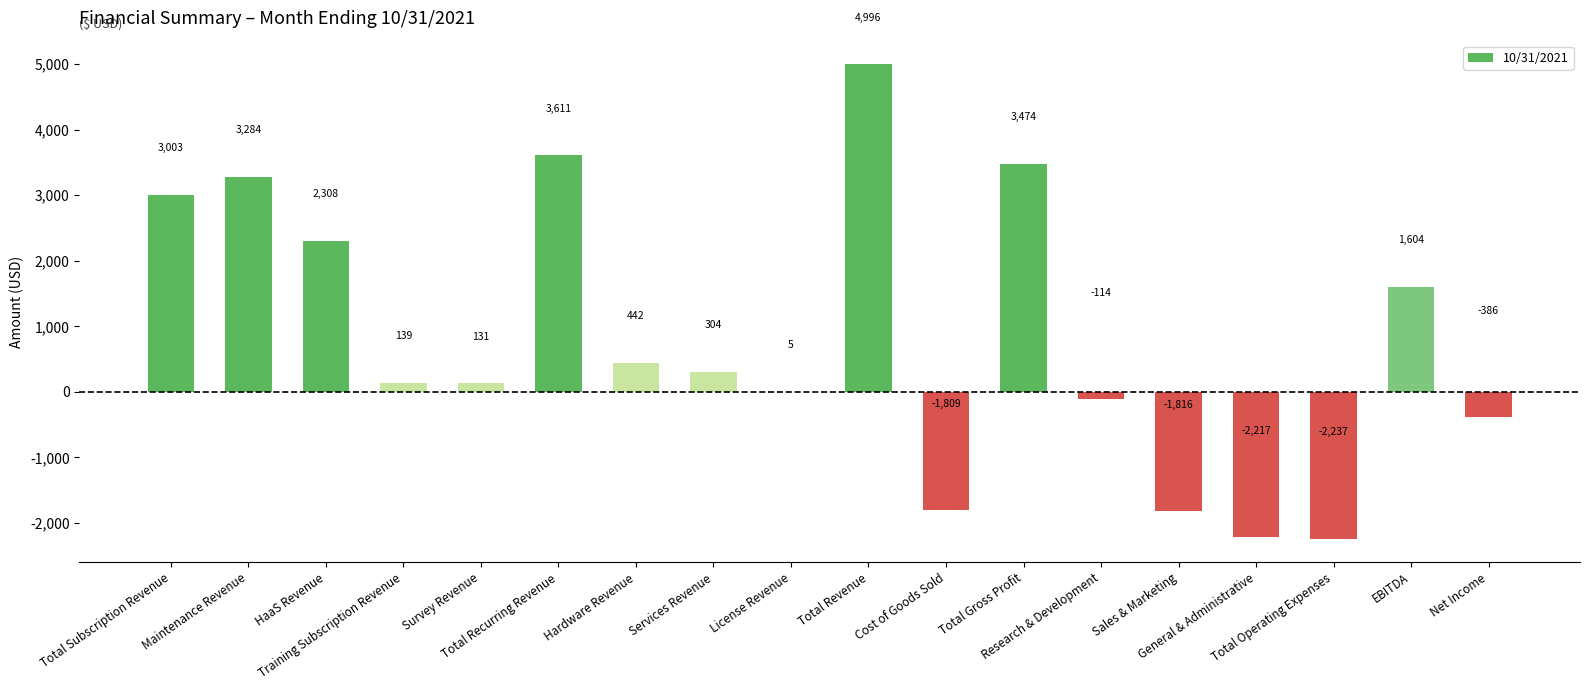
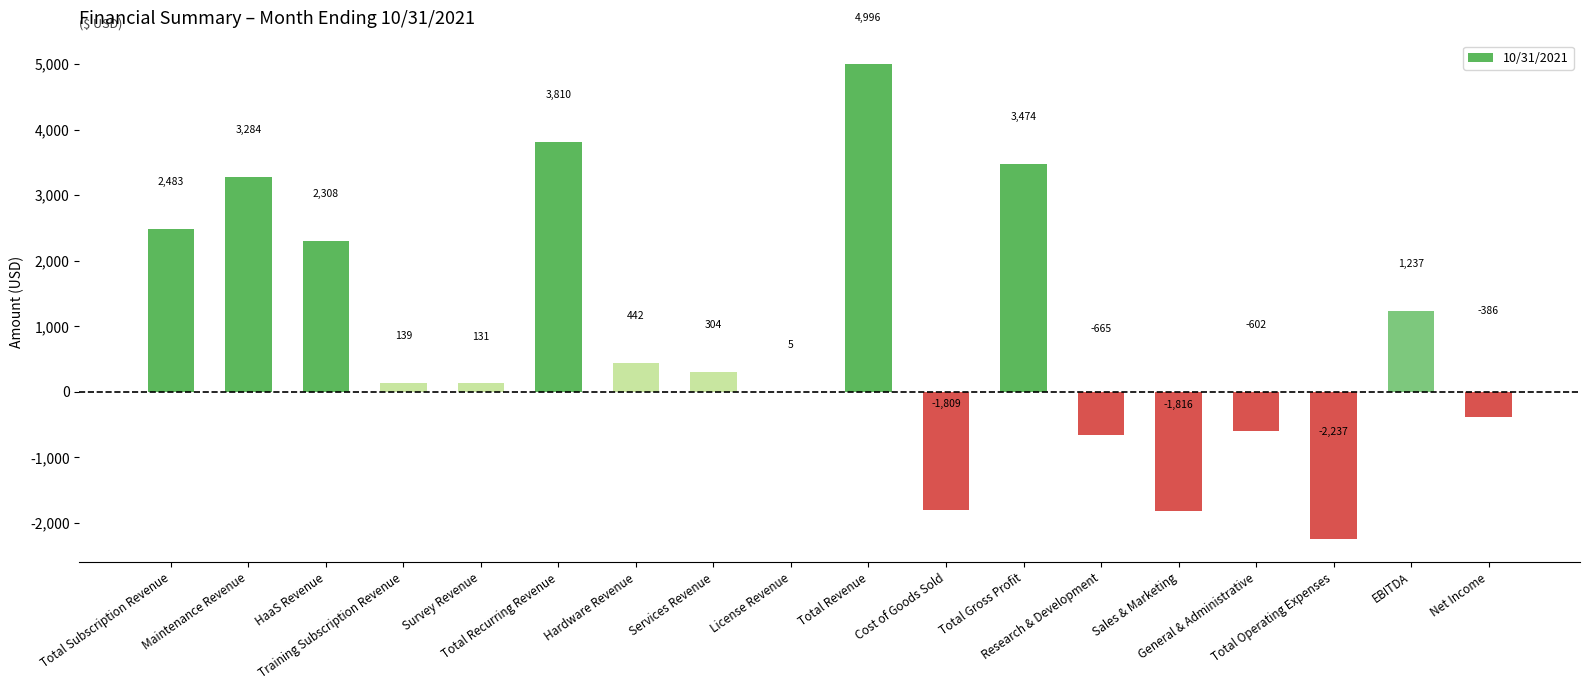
Total Subscription Revenue: 3,003 -> 2,483
Total Recurring Revenue: 3,611 -> 3,810
Research & Development: -114 -> -665
General & Administrative: -2,217 -> -602
EBITDA: 1,604 -> 1,237
